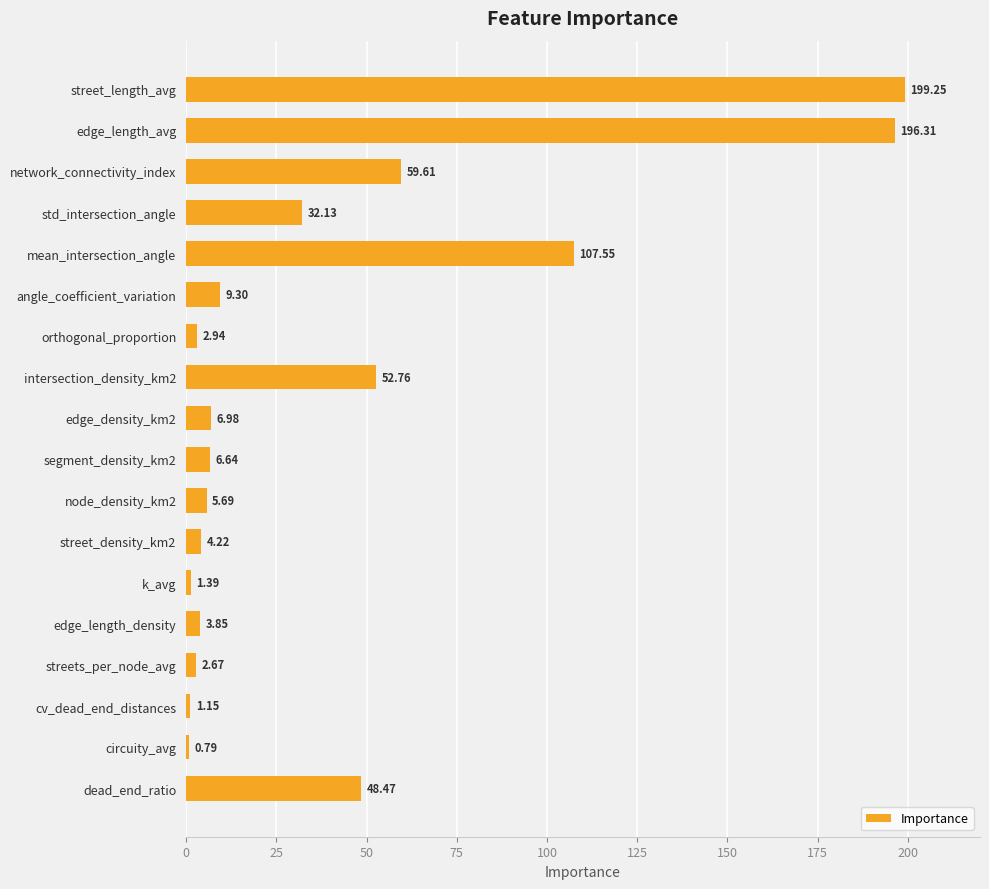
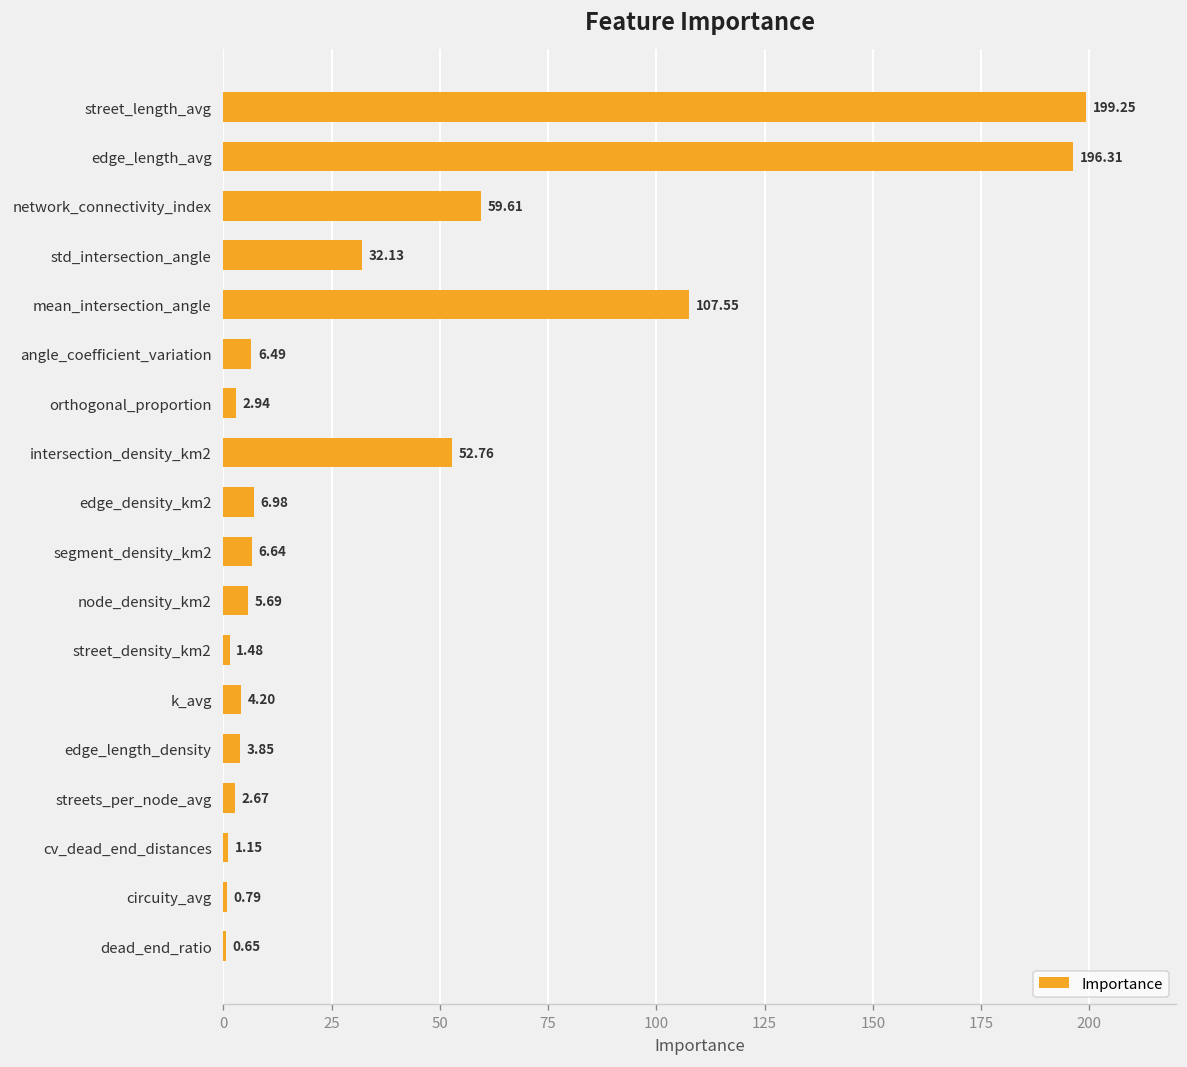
angle_coefficient_variation: 9.30 -> 6.49
street_density_km2: 4.22 -> 1.48
k_avg: 1.39 -> 4.20
dead_end_ratio: 48.47 -> 0.65
